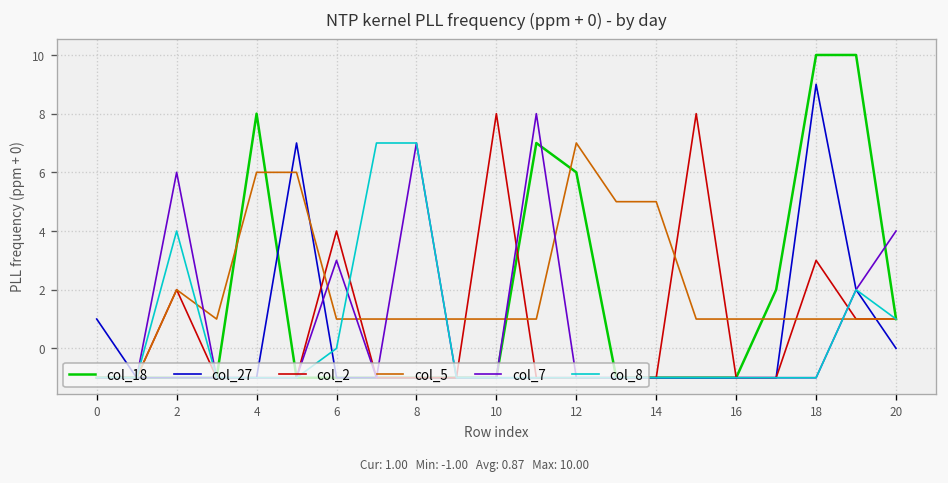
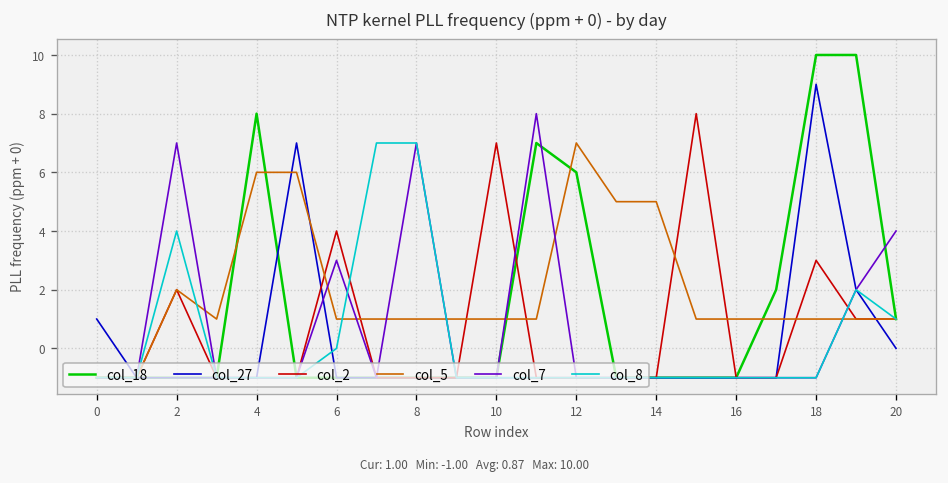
col_7, 2: 6 -> 7
col_2, 10: 8 -> 7
